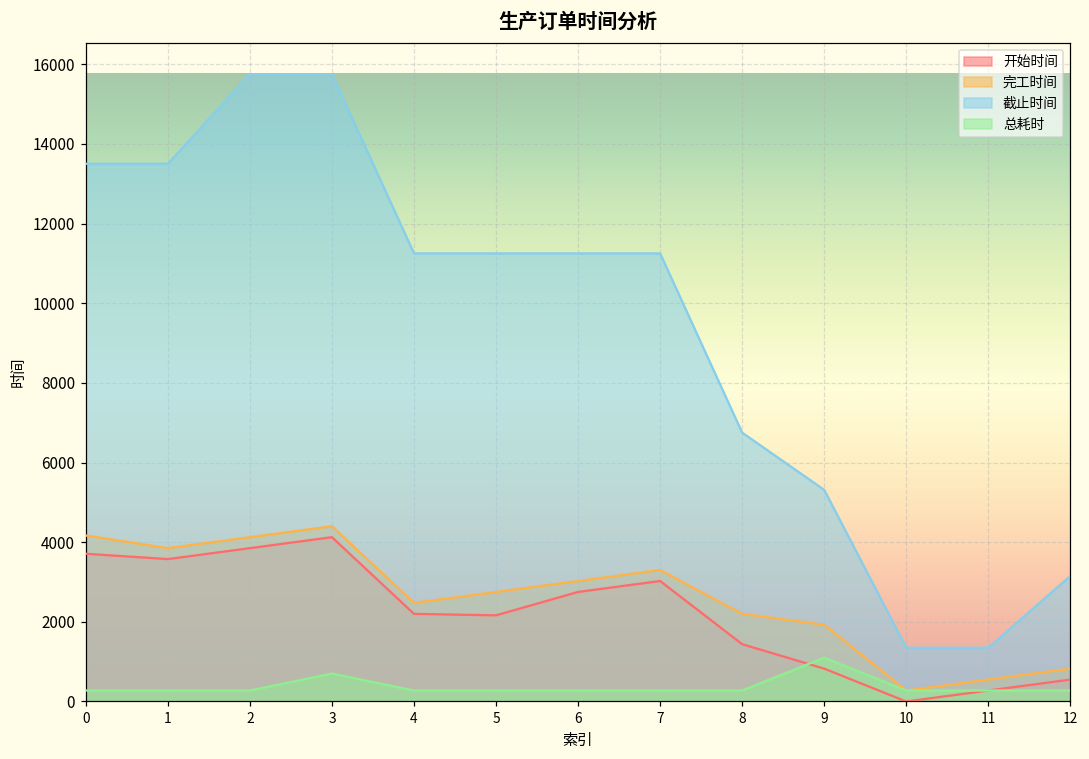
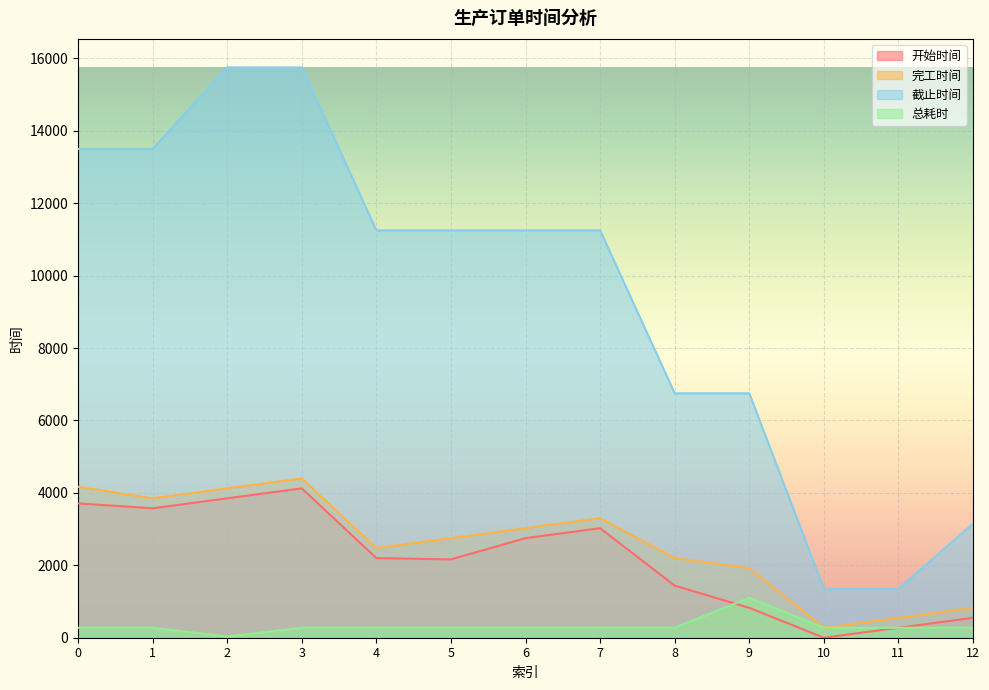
总耗时, 2: 300 -> 0
总耗时, 3: 700 -> 300
截止时间, 9: 5300 -> 6800
